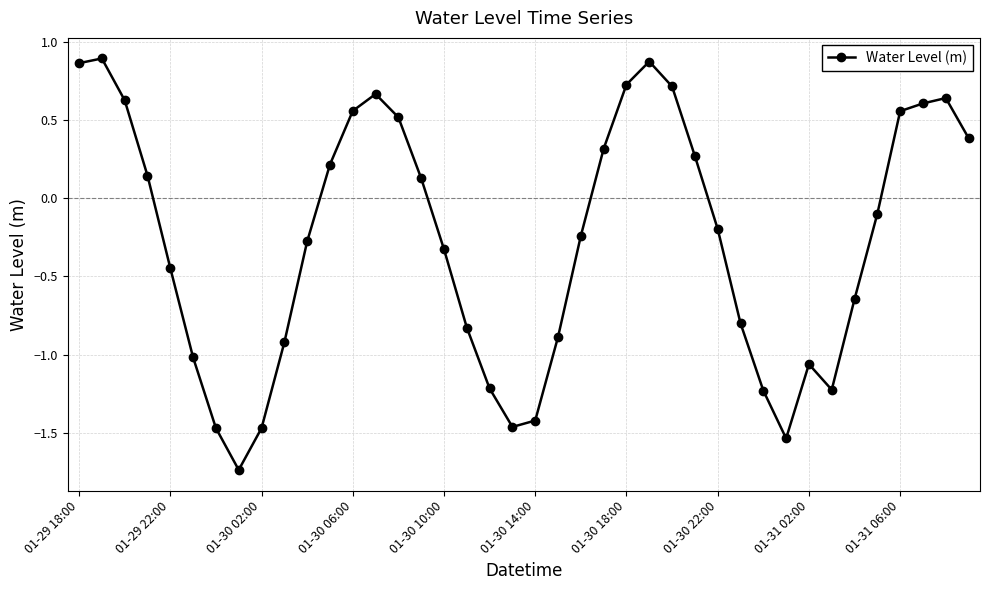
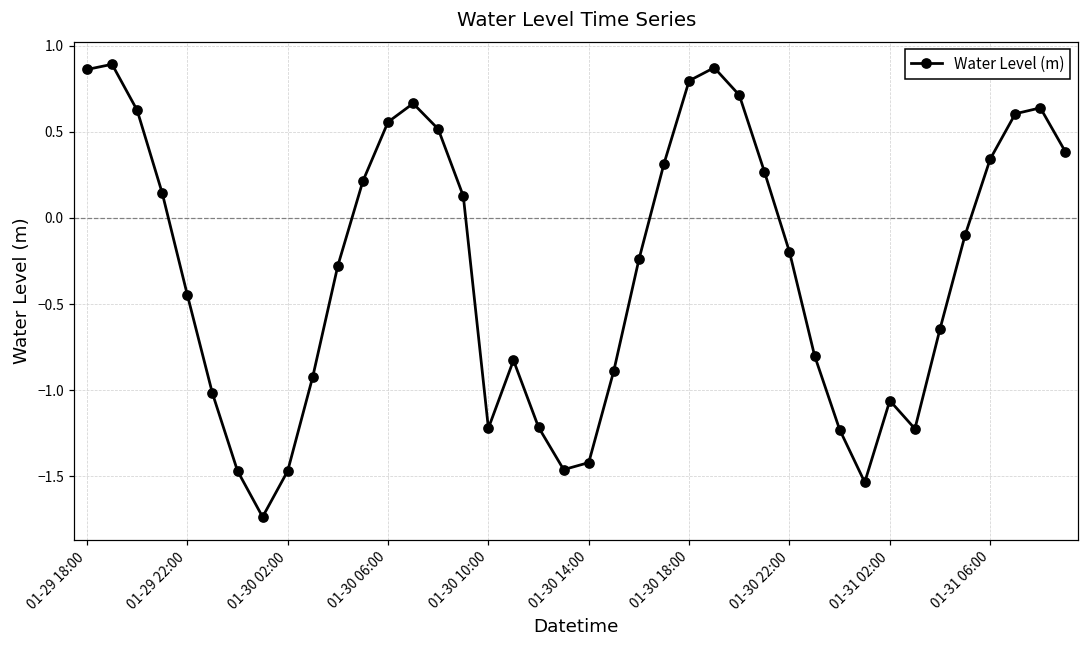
01-30 10:00: -0.33 -> -1.22
01-30 18:00: 0.73 -> 0.80
01-31 06:00: 0.56 -> 0.34
